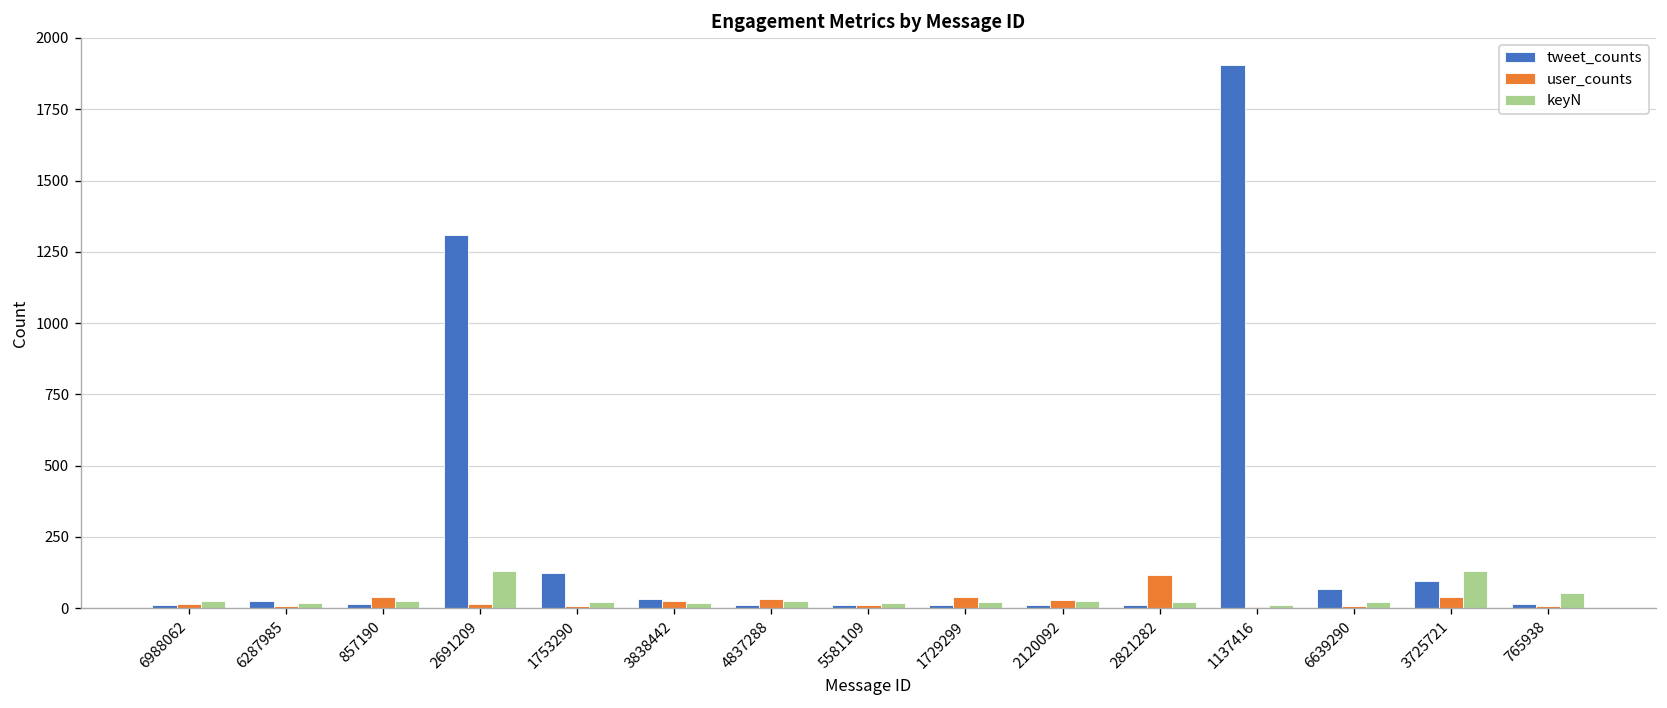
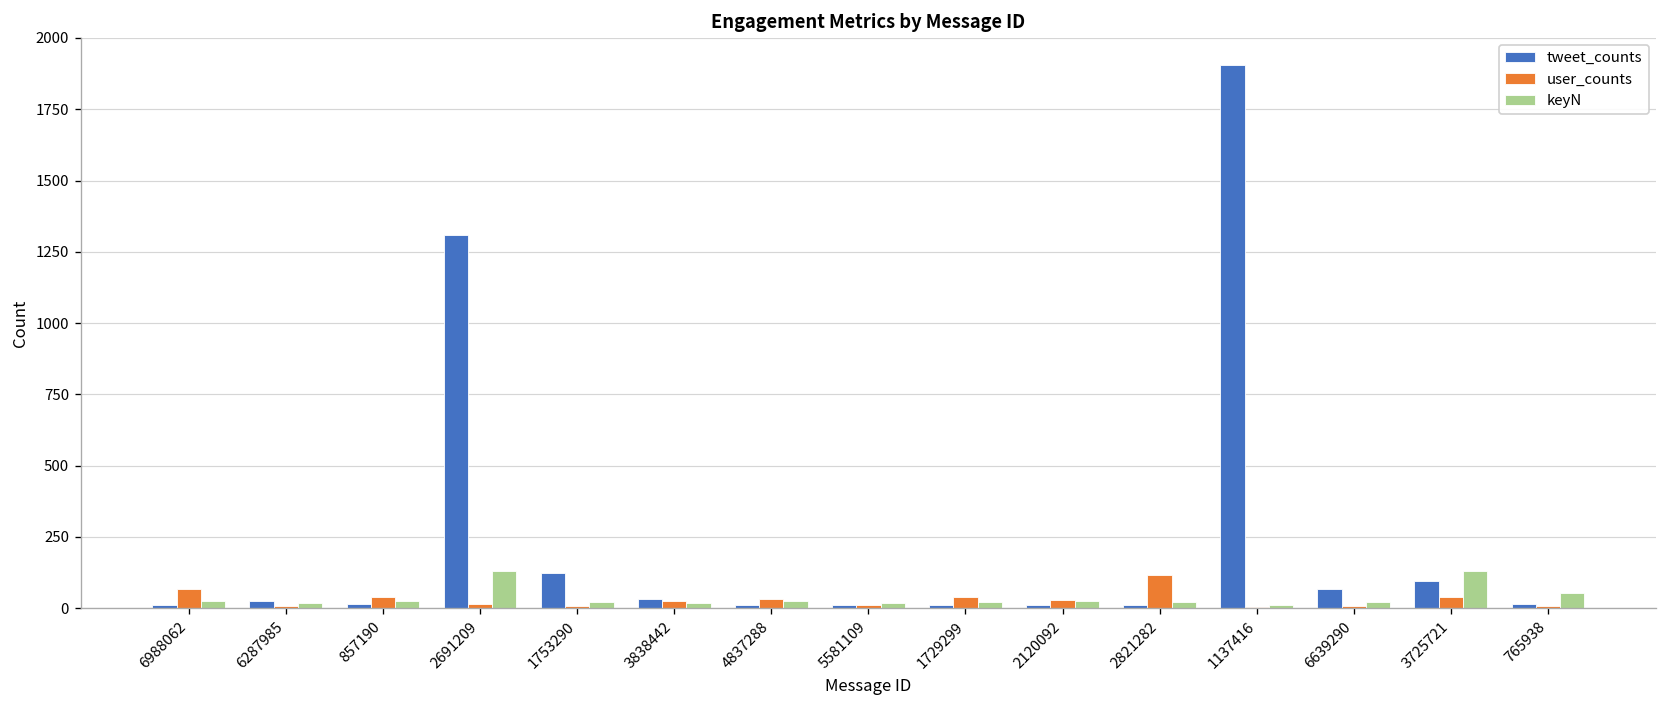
user_counts, 6988062: 20 -> 70
